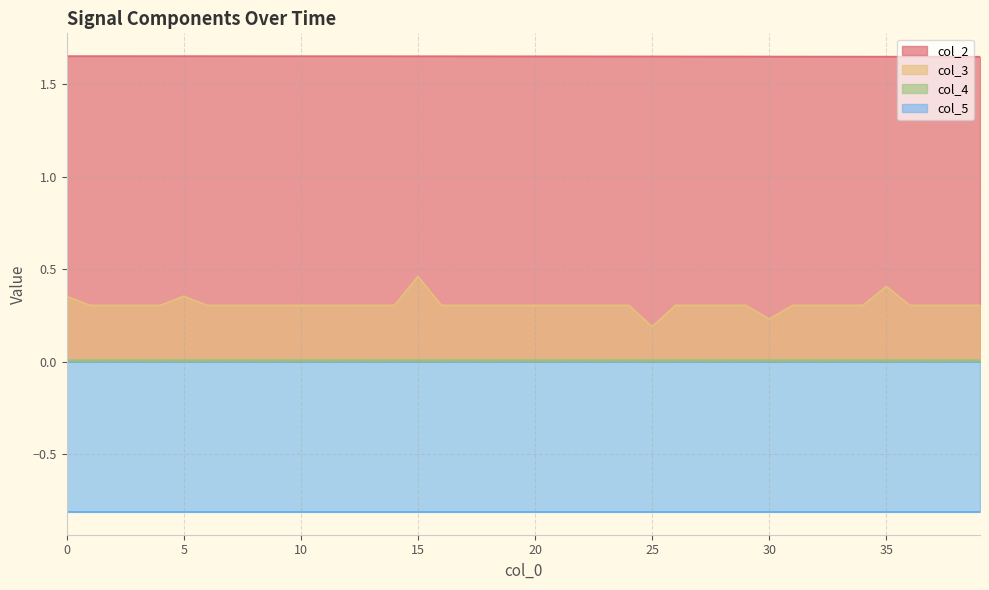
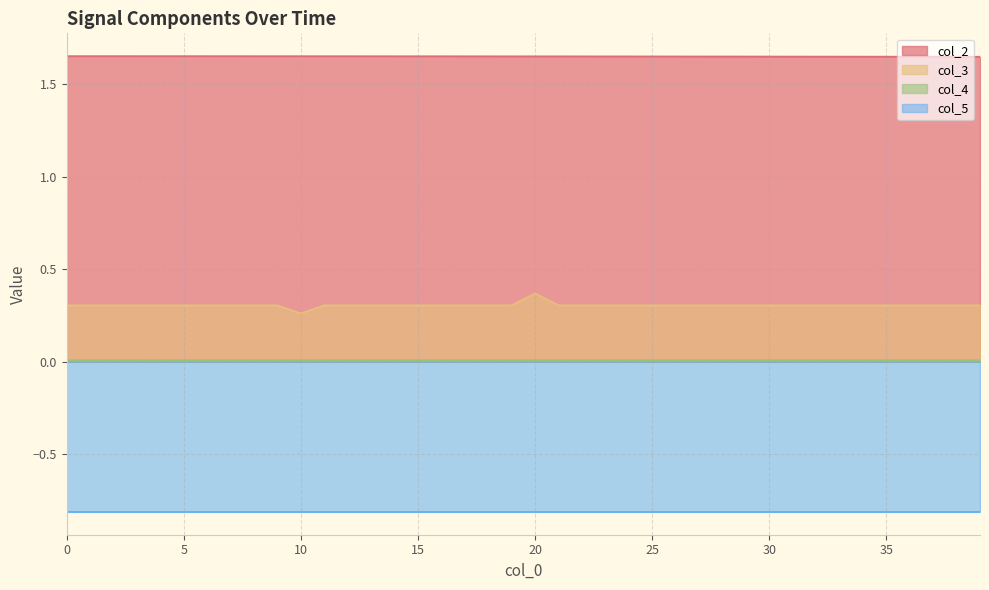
col_3, 0: 0.35 -> 0.30
col_3, 5: 0.35 -> 0.30
col_3, 10: 0.30 -> 0.26
col_3, 15: 0.46 -> 0.30
col_3, 20: 0.30 -> 0.37
col_3, 25: 0.19 -> 0.30
col_3, 30: 0.23 -> 0.30
col_3, 35: 0.41 -> 0.30
